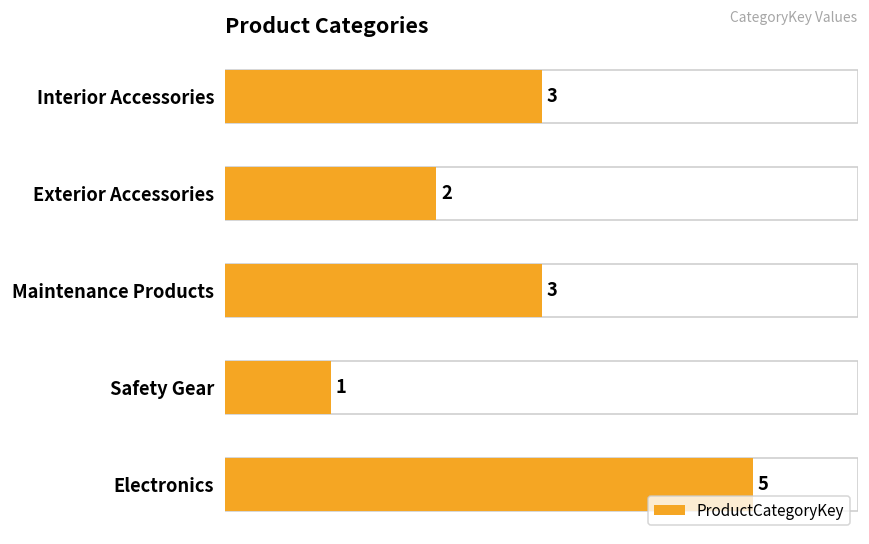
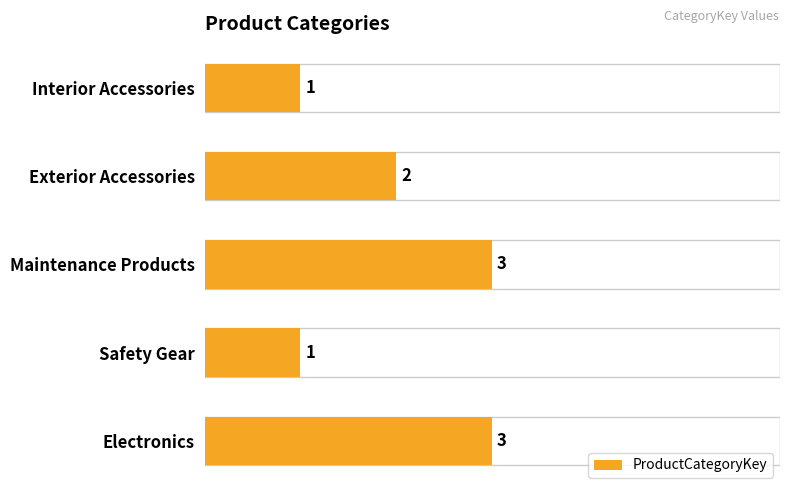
ProductCategoryKey, Interior Accessories: 3 -> 1
ProductCategoryKey, Electronics: 5 -> 3
